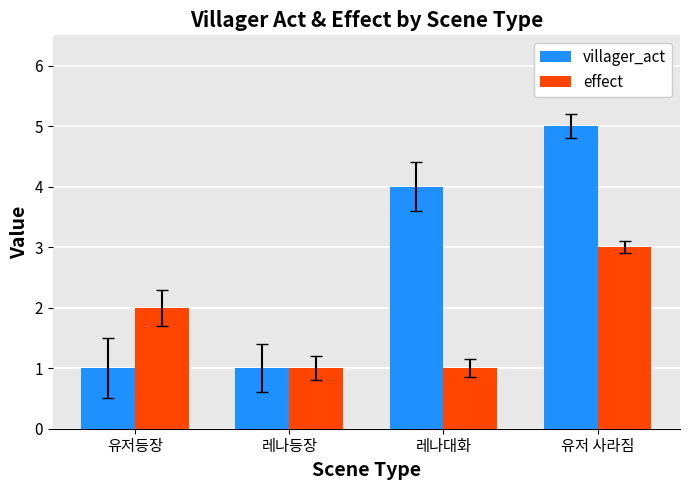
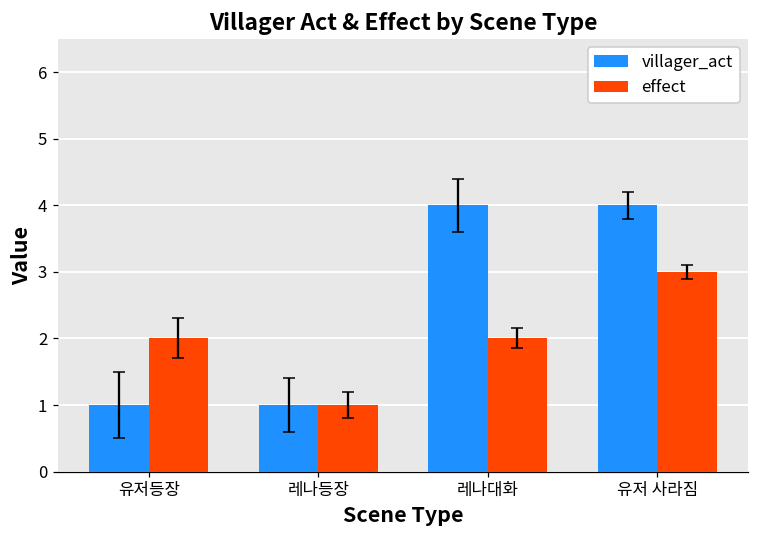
effect, 레나대화: 1 -> 2
villager_act, 유저 사라짐: 5 -> 4
